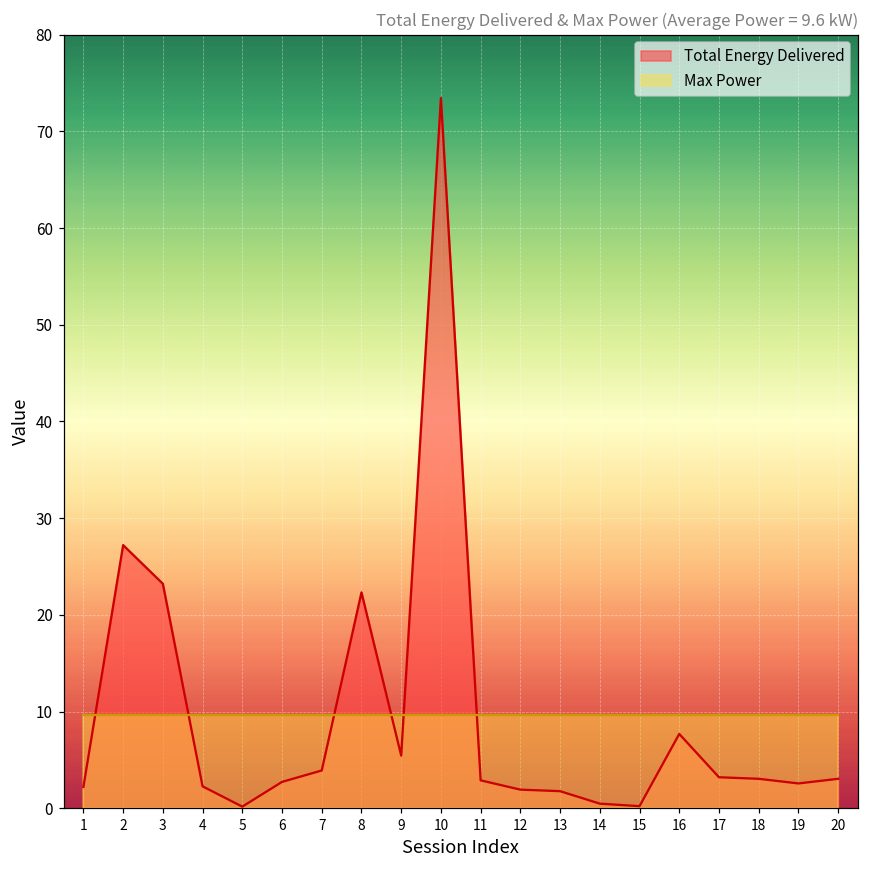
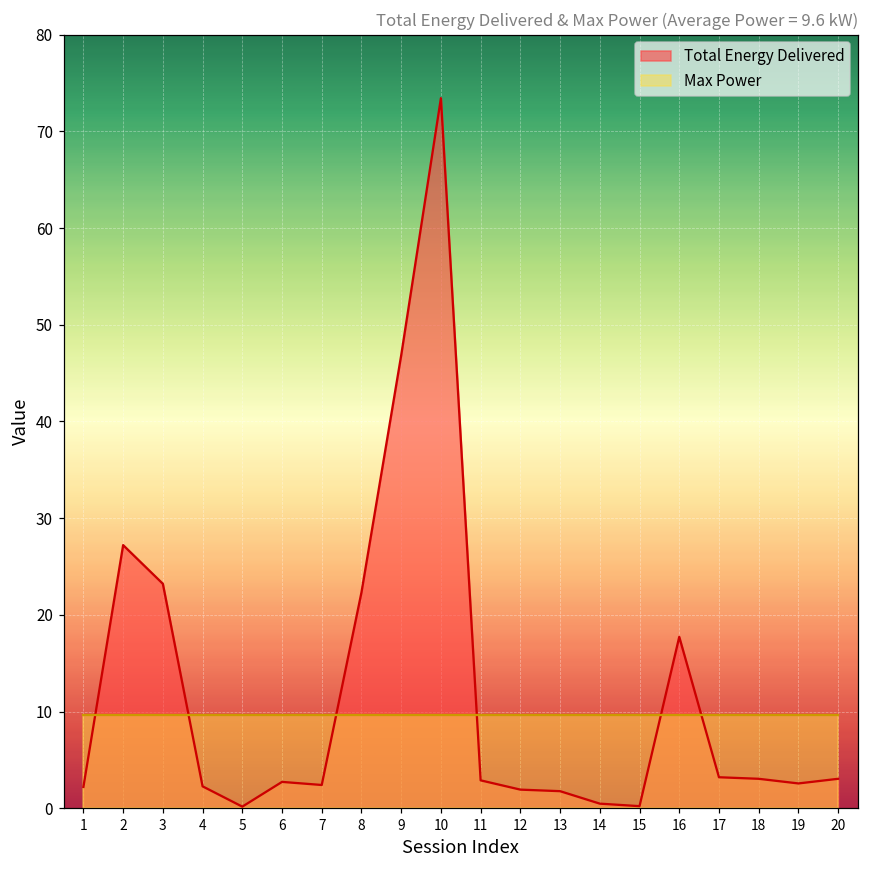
Total Energy Delivered, 7: 4 -> 2
Total Energy Delivered, 9: 5 -> 47
Total Energy Delivered, 16: 8 -> 18
